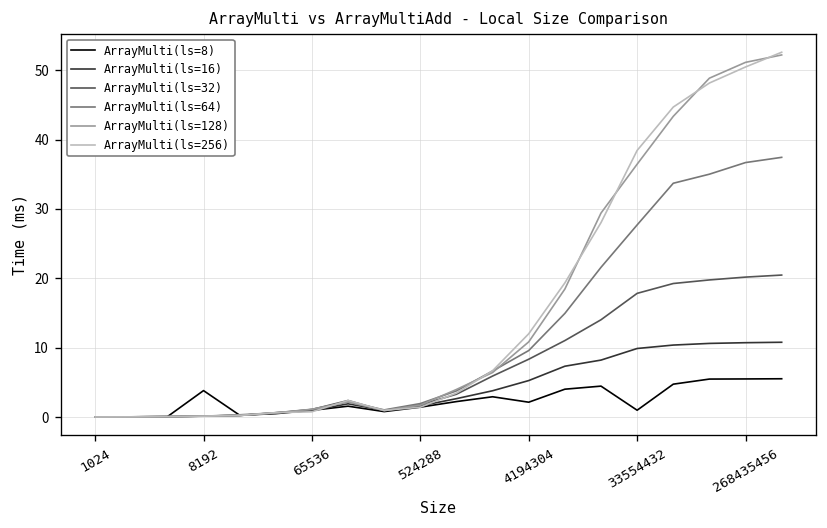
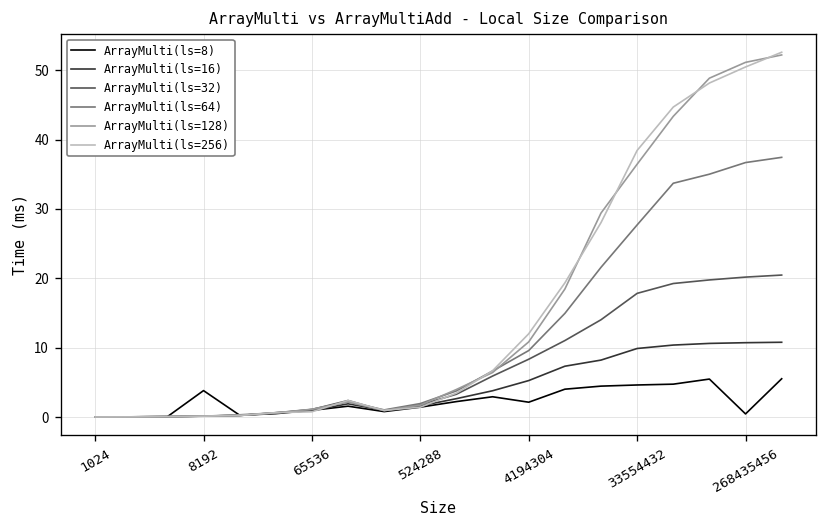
ArrayMulti(ls=8), 33554432: 1 -> 5
ArrayMulti(ls=8), 268435456: 5 -> 0
